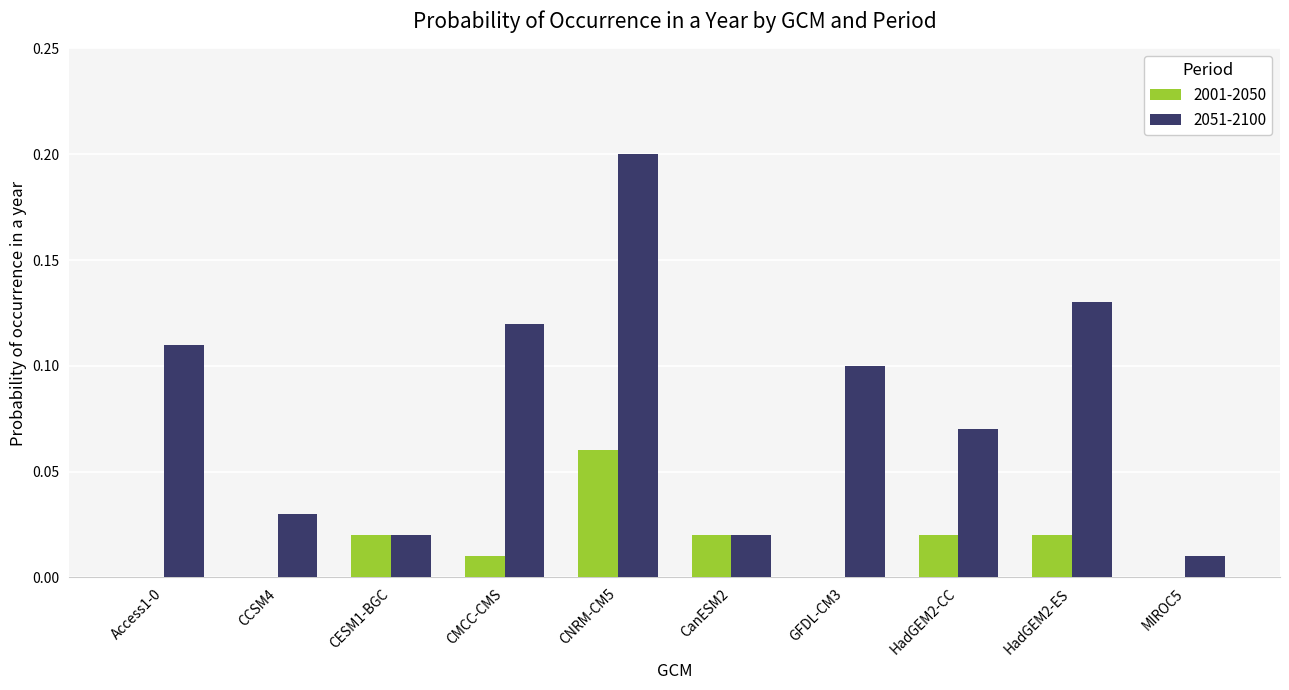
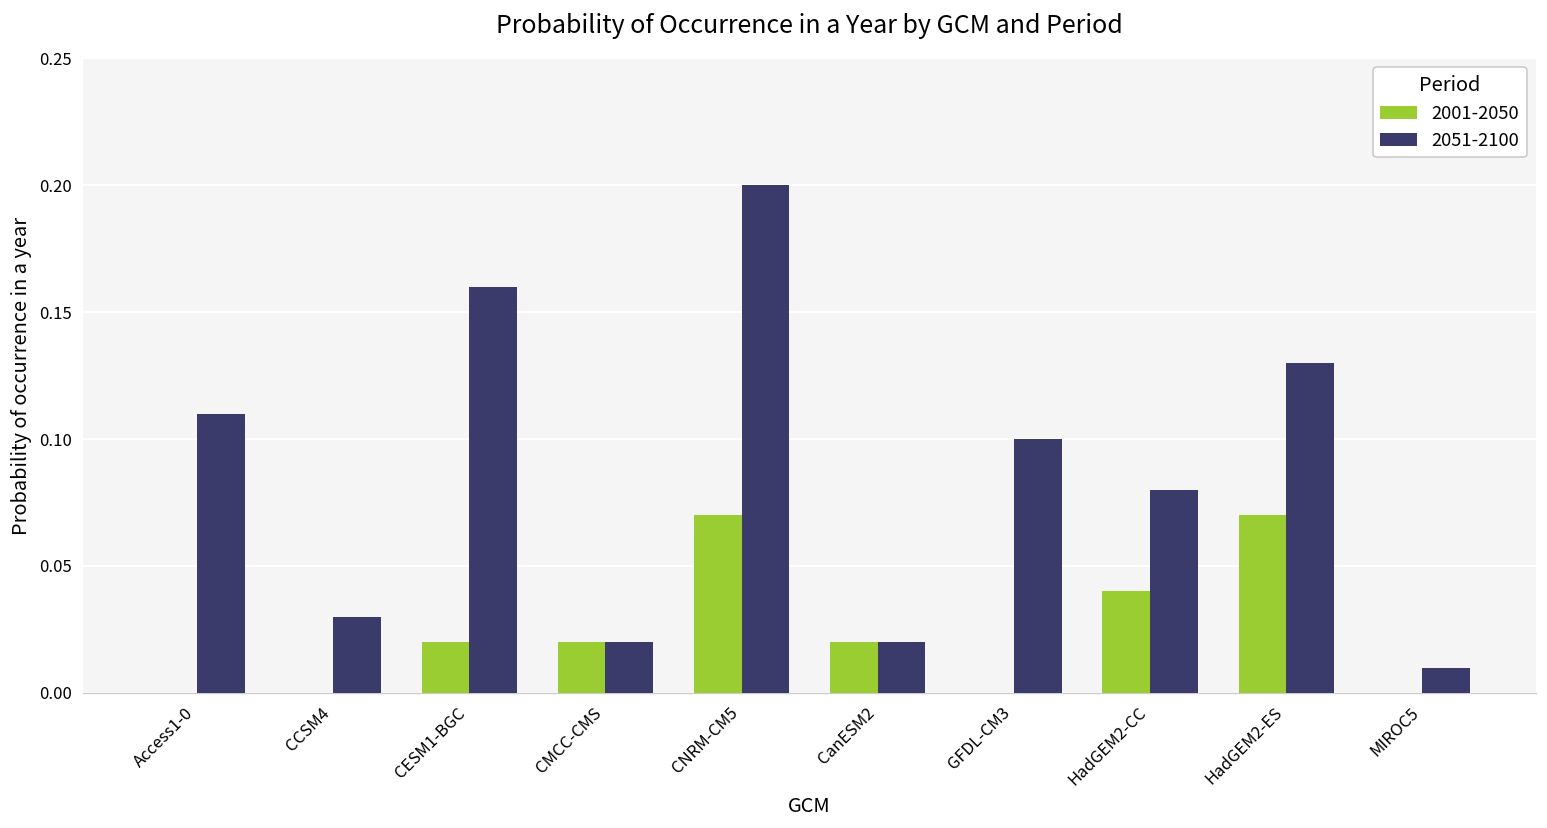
2051-2100, CESM1-BGC: 0.02 -> 0.16
2001-2050, CMCC-CMS: 0.01 -> 0.02
2051-2100, CMCC-CMS: 0.12 -> 0.02
2001-2050, CNRM-CM5: 0.06 -> 0.07
2001-2050, HadGEM2-CC: 0.02 -> 0.04
2051-2100, HadGEM2-CC: 0.07 -> 0.08
2001-2050, HadGEM2-ES: 0.02 -> 0.07
